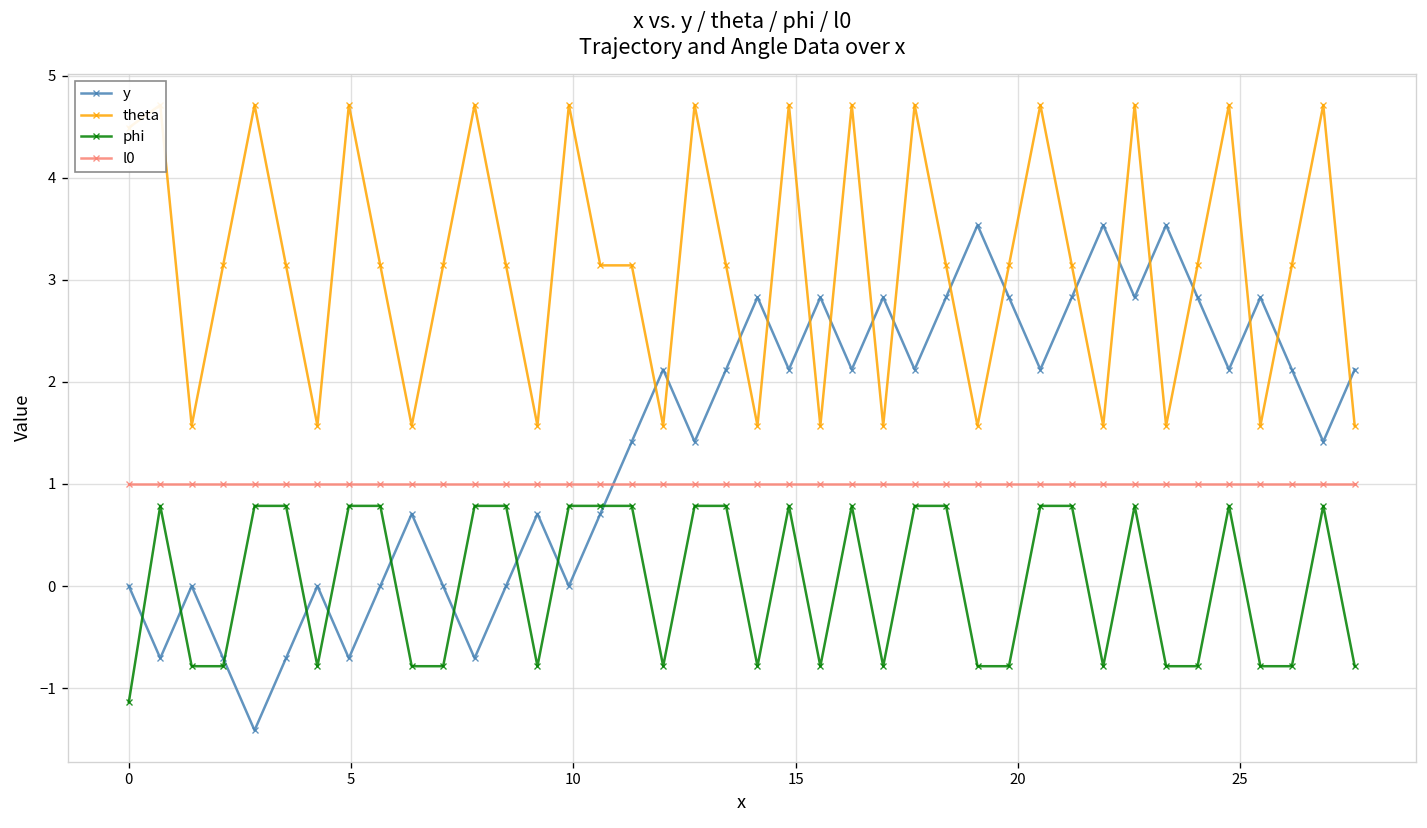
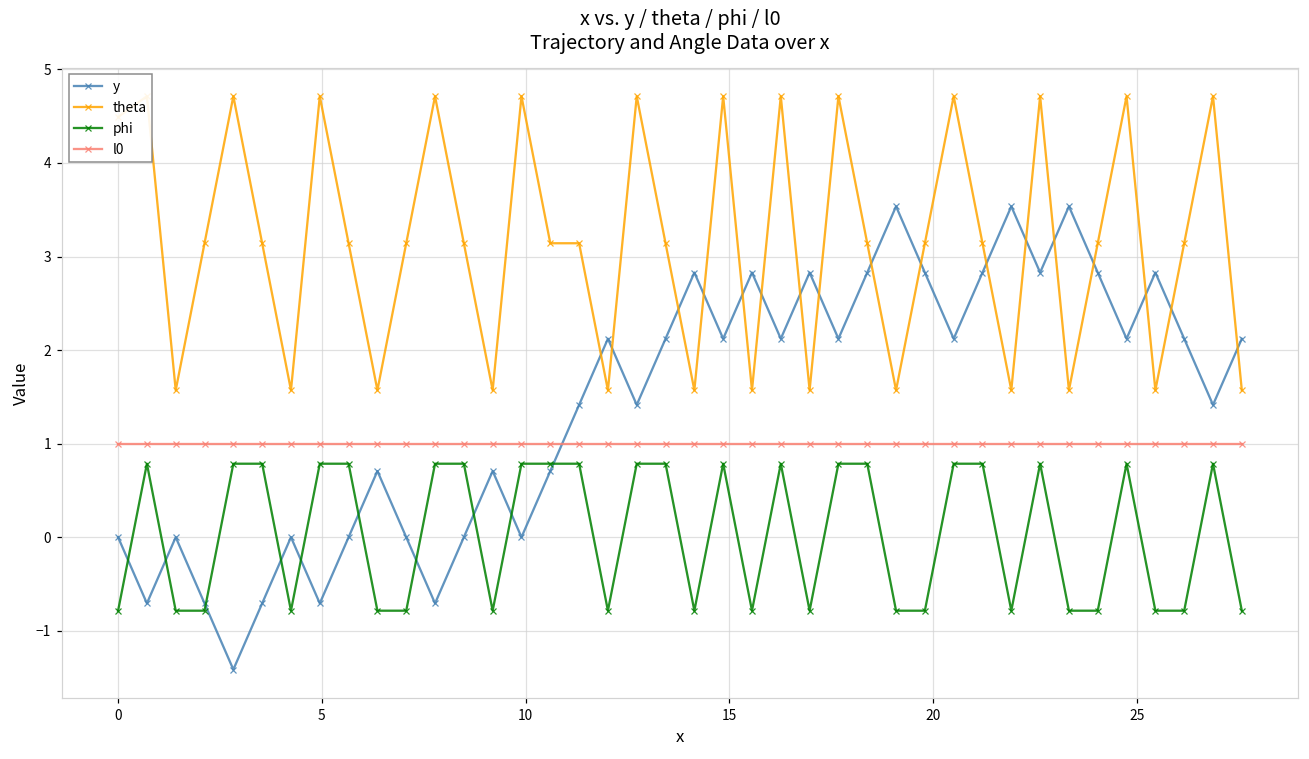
phi, 0: -1.1 -> -0.8
